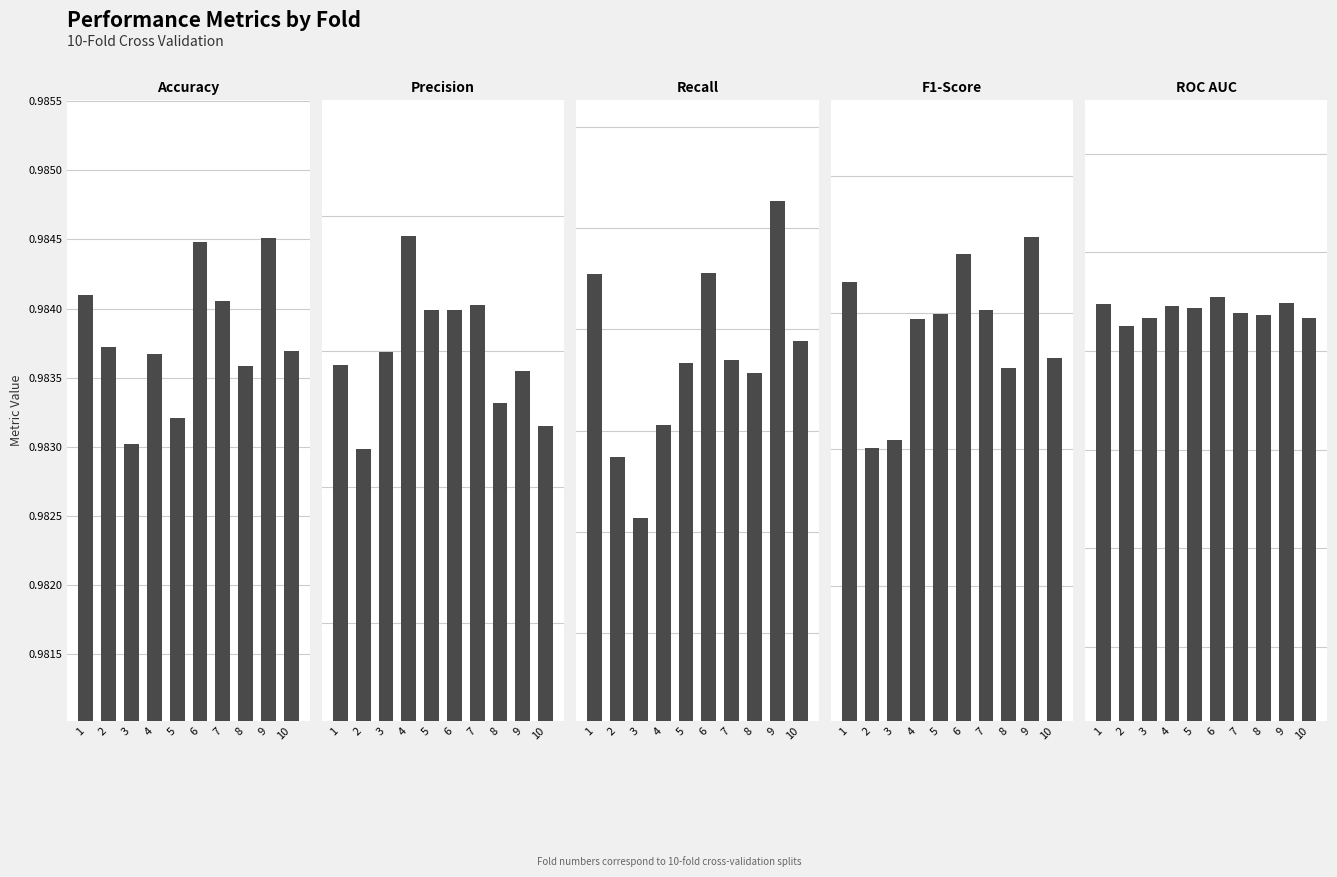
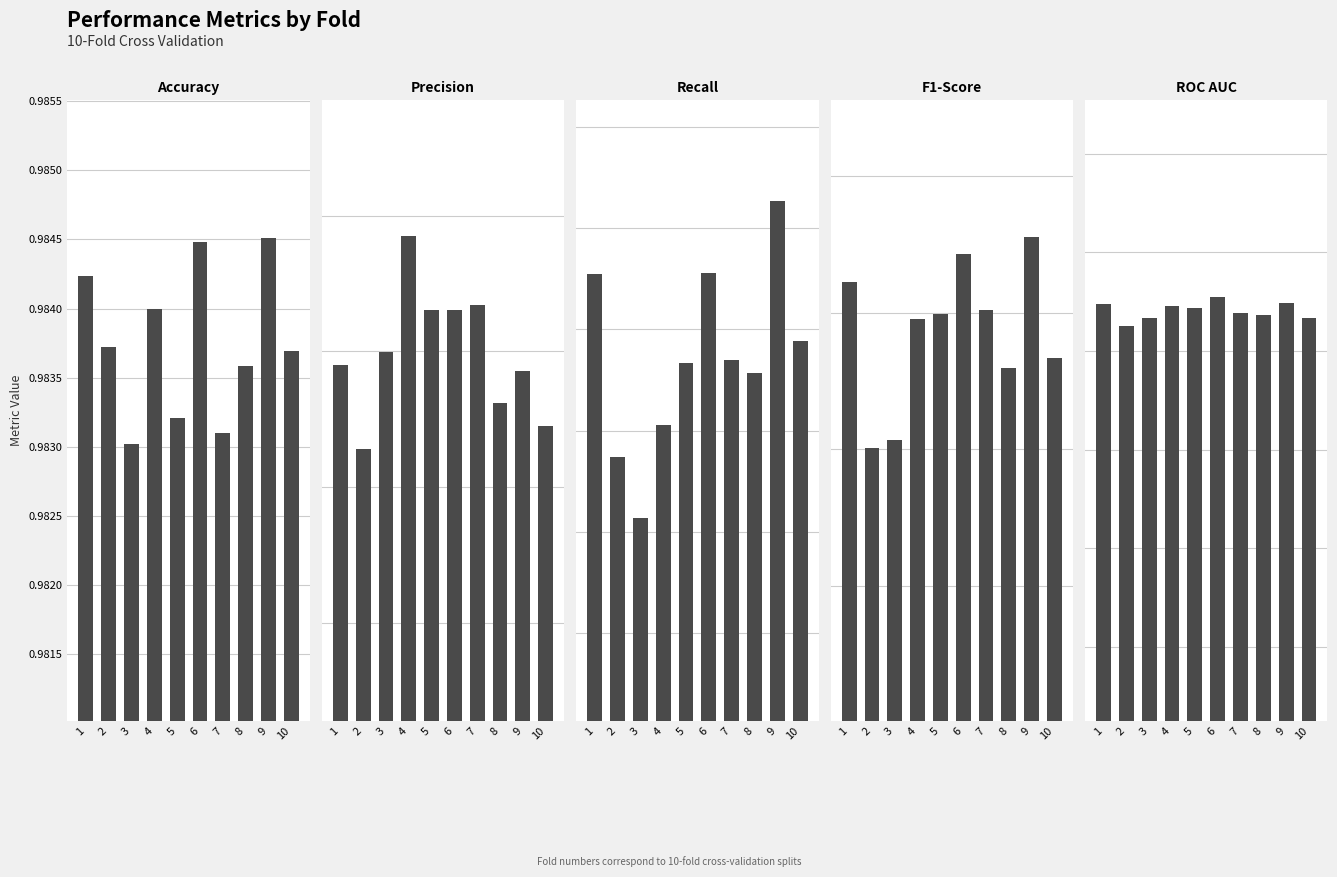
Accuracy, 1: 0.98410 -> 0.98424
Accuracy, 4: 0.98367 -> 0.98400
Accuracy, 7: 0.98405 -> 0.98310
